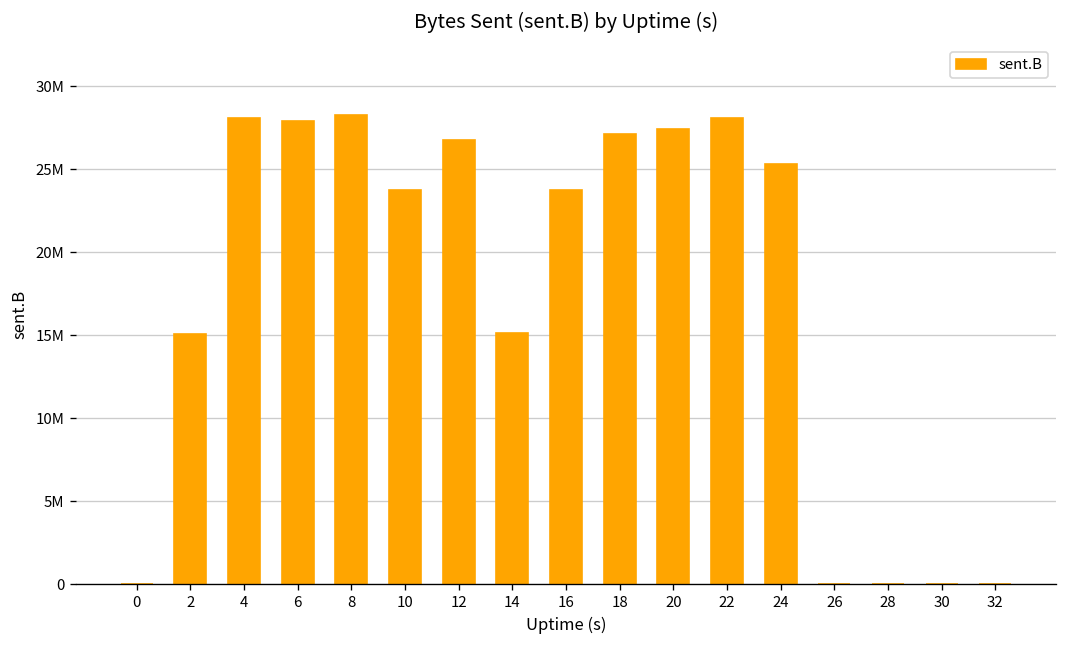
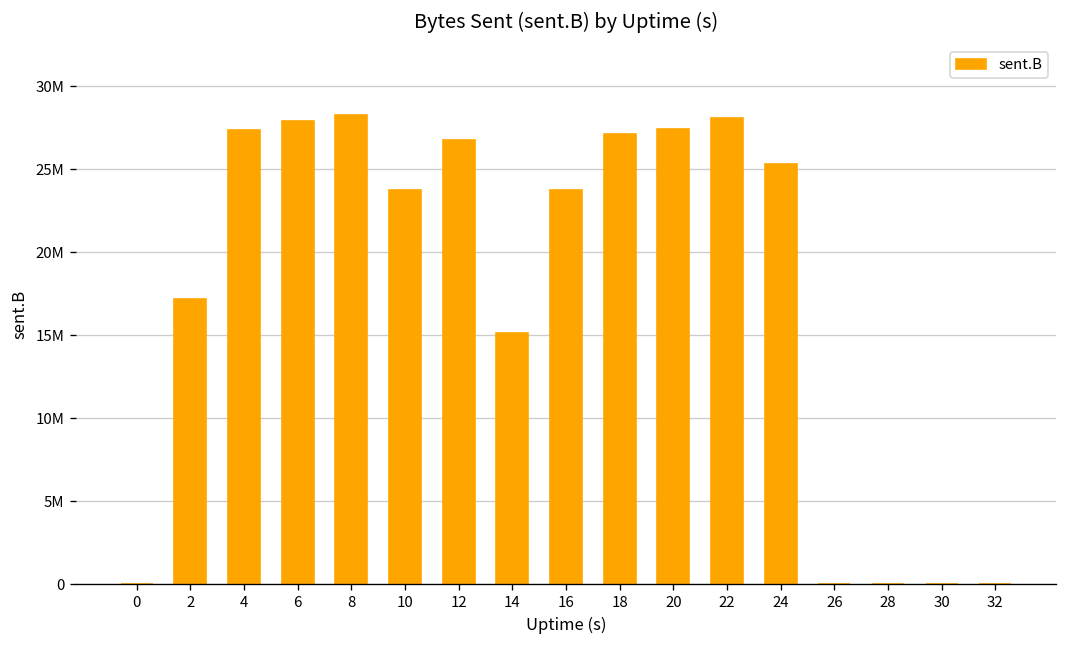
2: 15100000 -> 17200000
4: 28100000 -> 27400000
